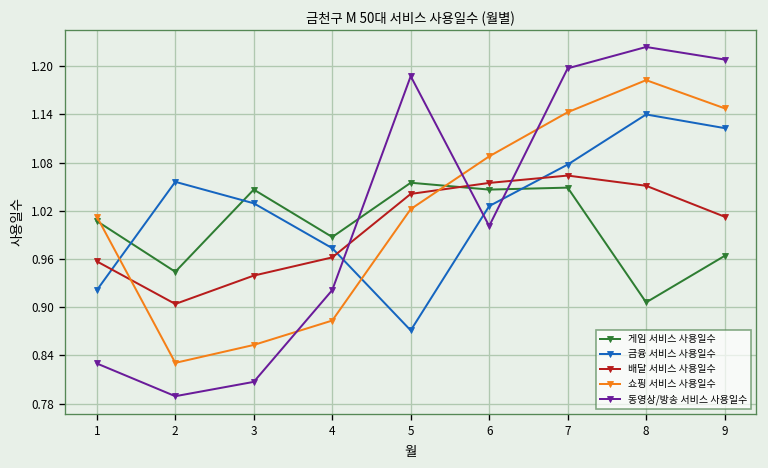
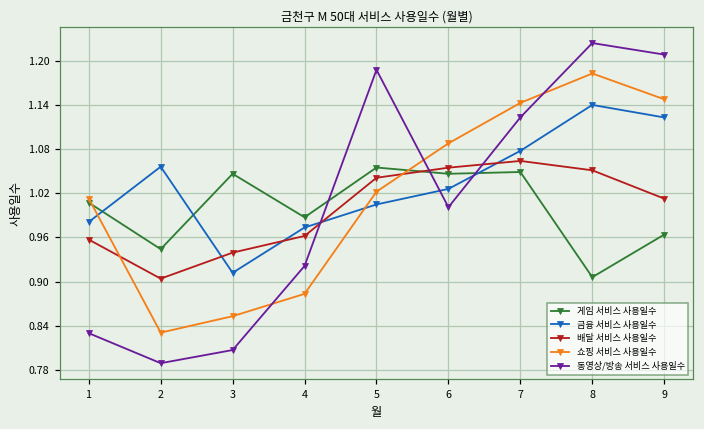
금융 서비스 사용일수, 1: 0.92 -> 0.98
금융 서비스 사용일수, 3: 1.03 -> 0.91
금융 서비스 사용일수, 5: 0.87 -> 1.00
동영상/방송 서비스 사용일수, 7: 1.20 -> 1.12
